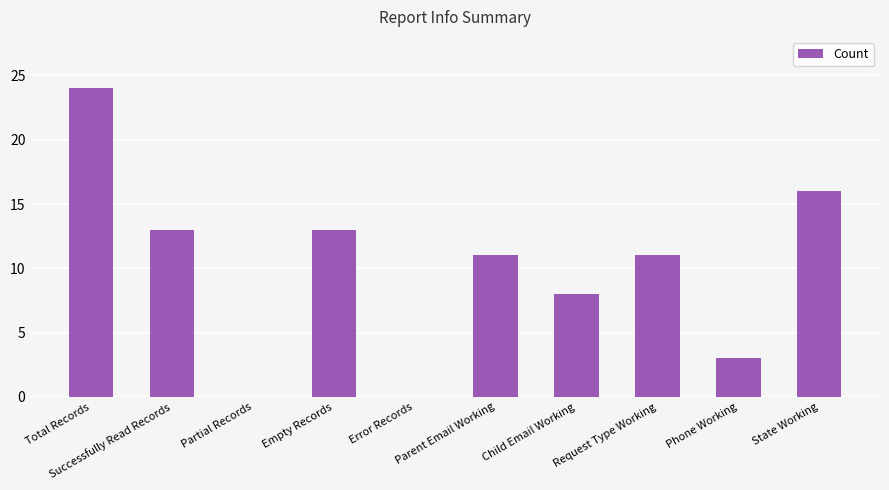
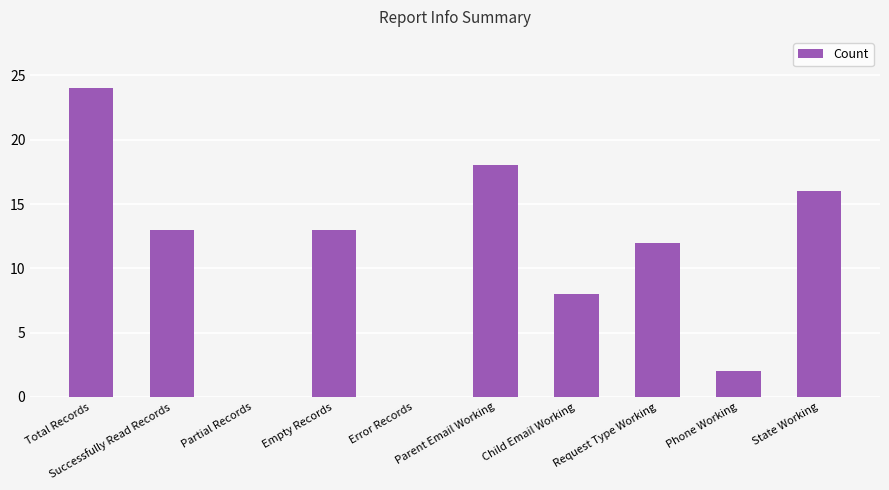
Parent Email Working: 11 -> 18
Request Type Working: 11 -> 12
Phone Working: 3 -> 2
